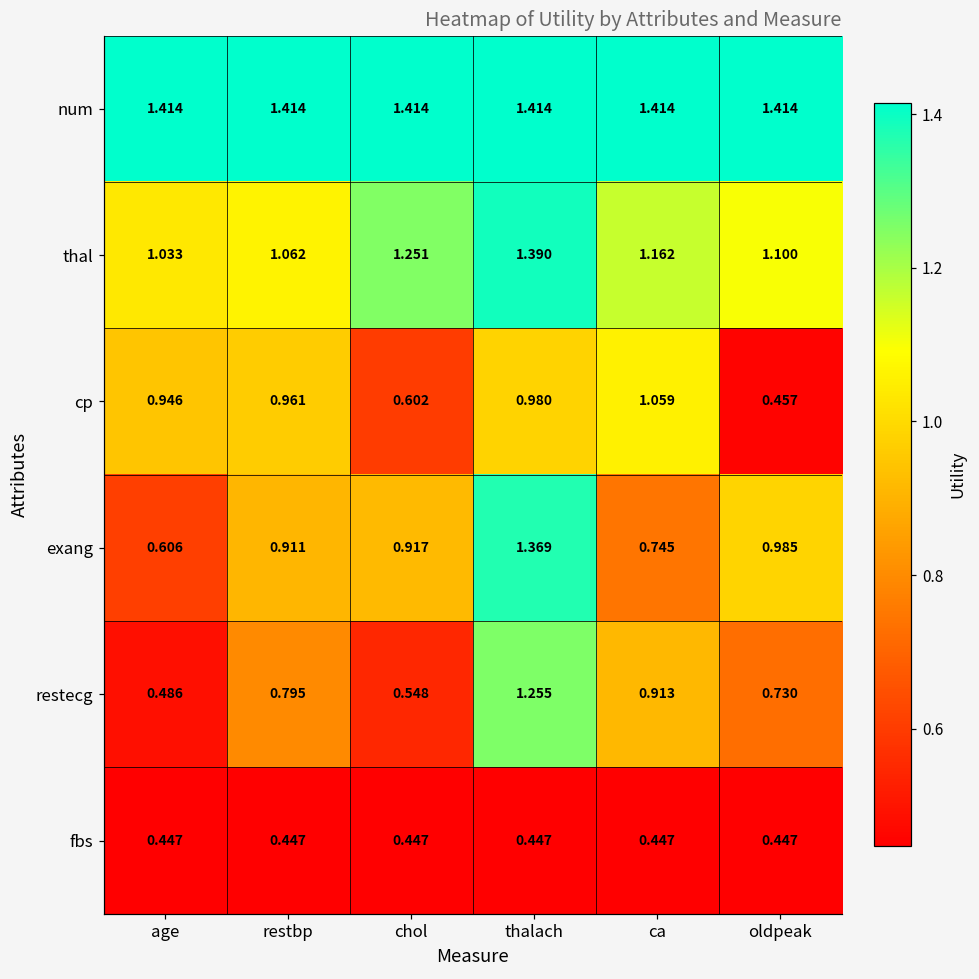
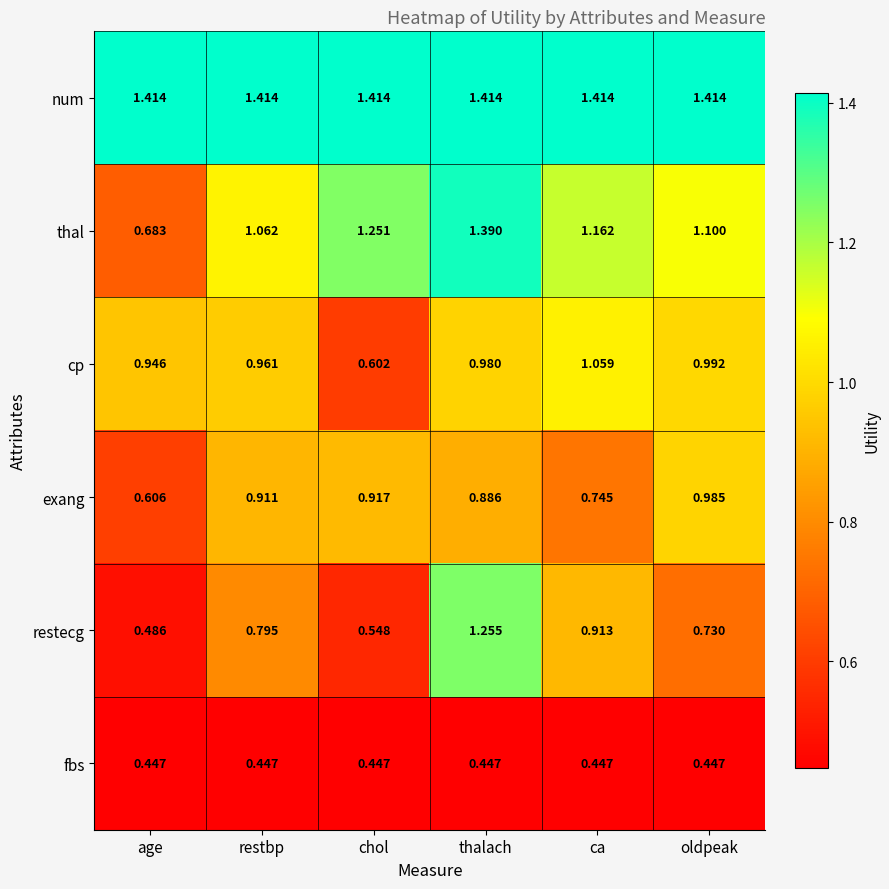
thal, age: 1.033 -> 0.683
cp, oldpeak: 0.457 -> 0.992
exang, thalach: 1.369 -> 0.886
